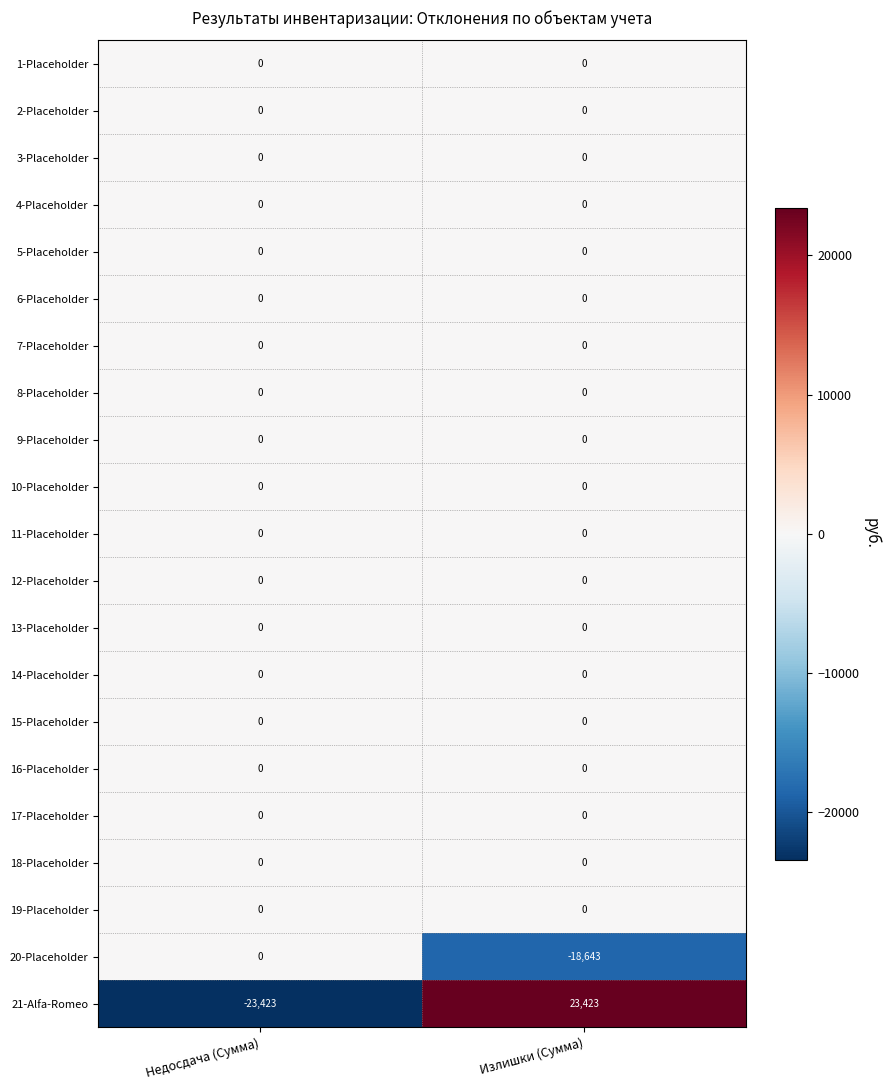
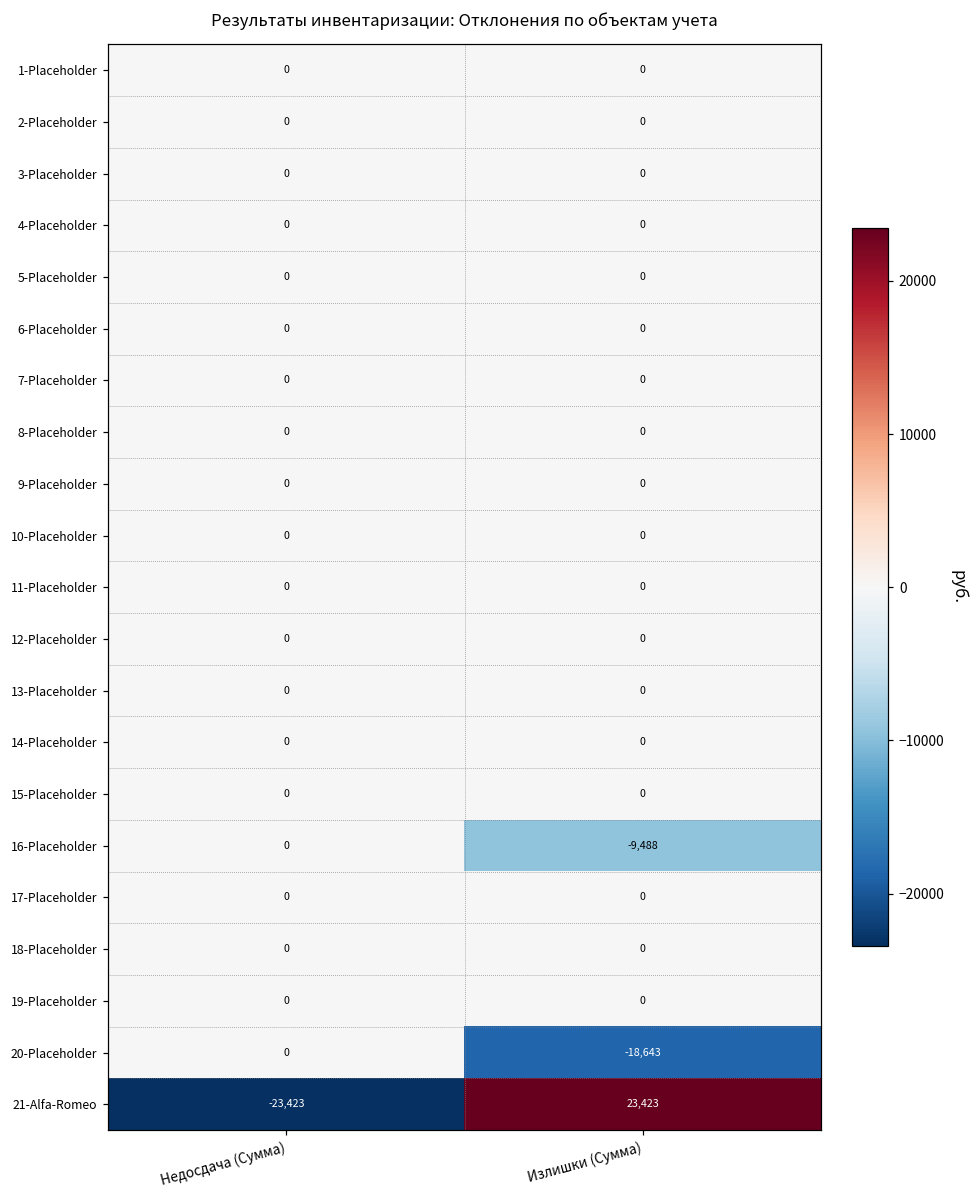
16-Placeholder, Излишки (Сумма): 0 -> -9,488
